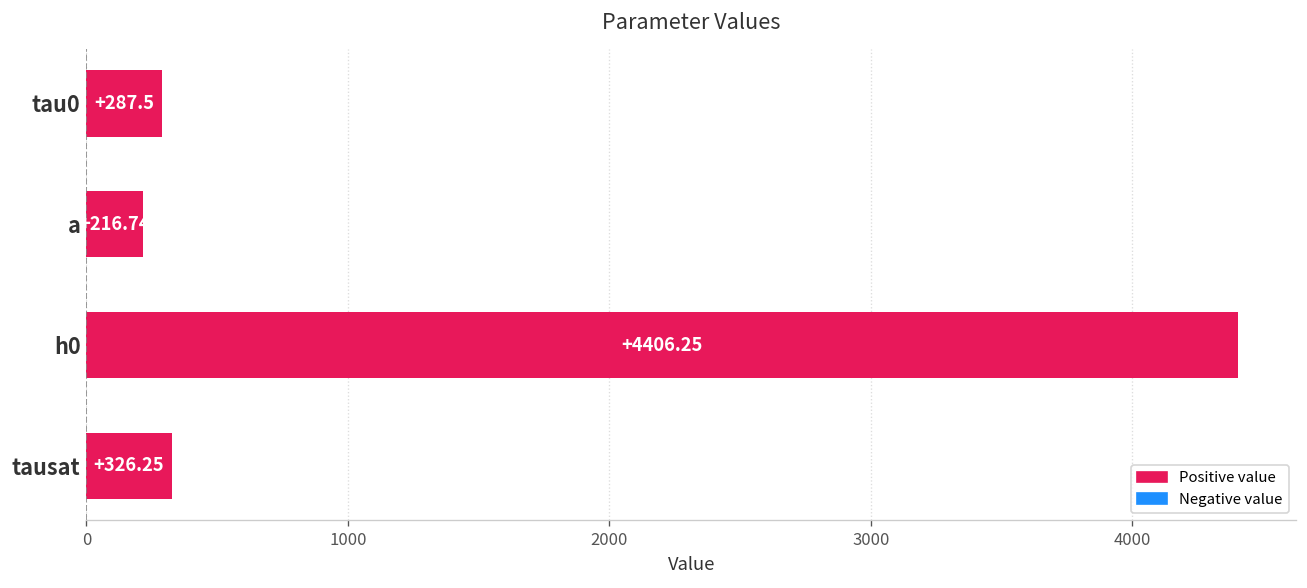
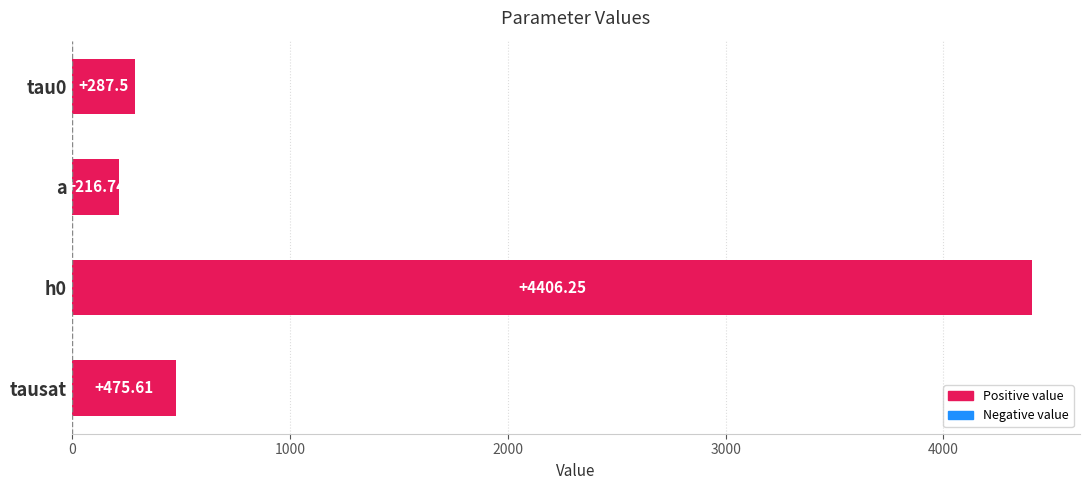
tausat: +326.25 -> +475.61
